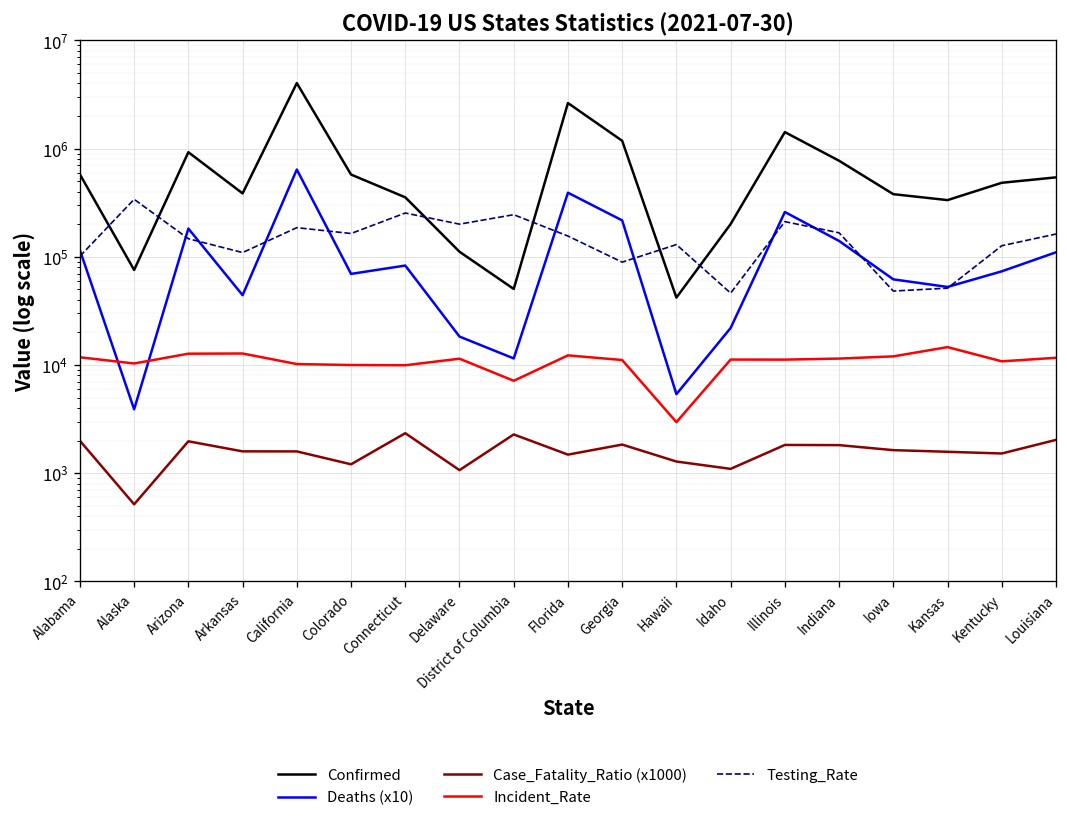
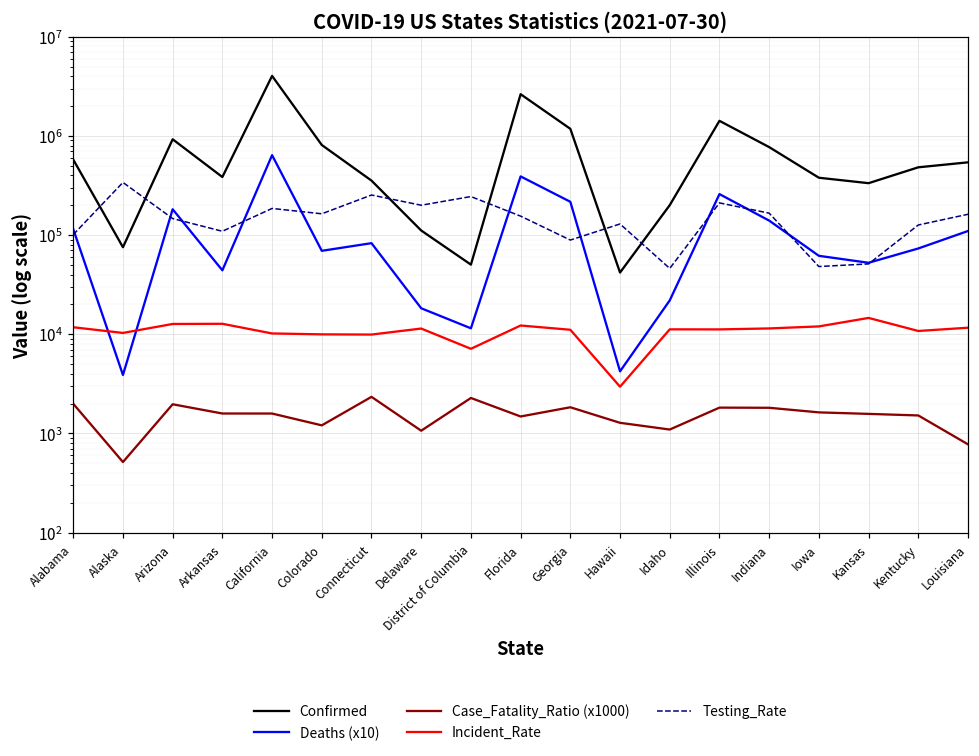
Confirmed, Colorado: 600000 -> 800000
Deaths (x10), Hawaii: 5000 -> 4000
Case_Fatality_Ratio (x1000), Louisiana: 2000 -> 800
